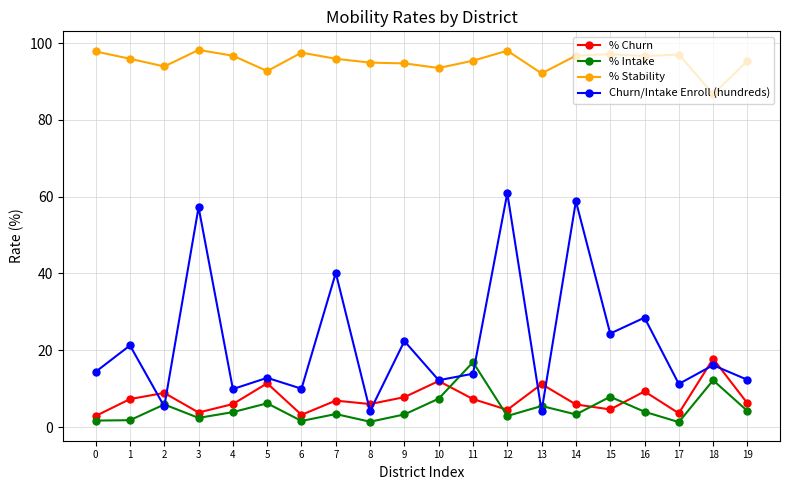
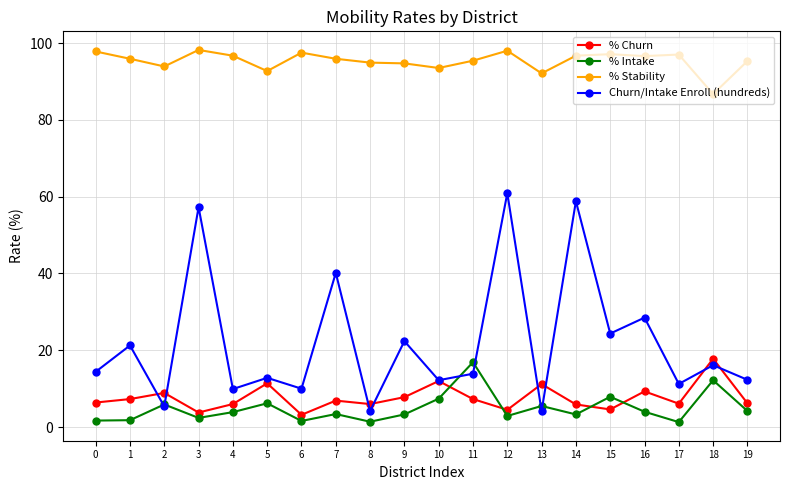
% Churn, 0: 3 -> 6
% Churn, 17: 4 -> 6
